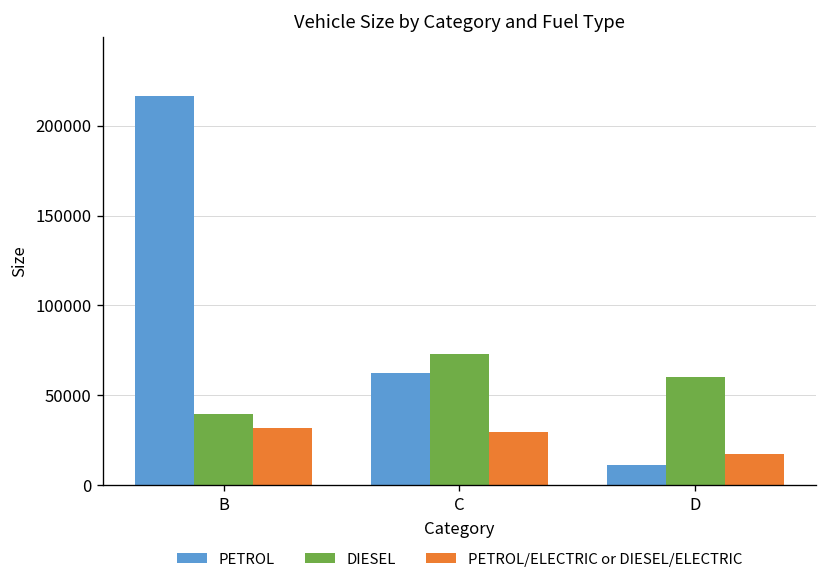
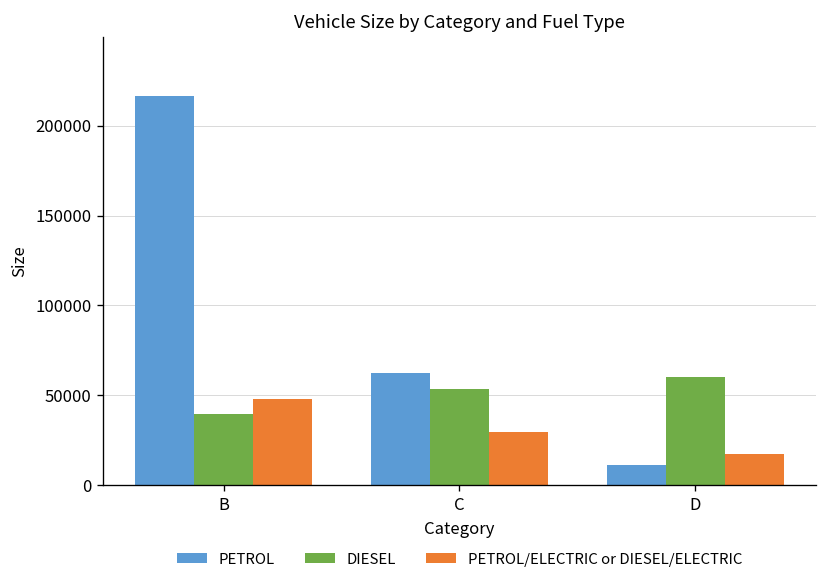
PETROL/ELECTRIC or DIESEL/ELECTRIC, B: 32000 -> 48000
DIESEL, C: 73000 -> 54000
